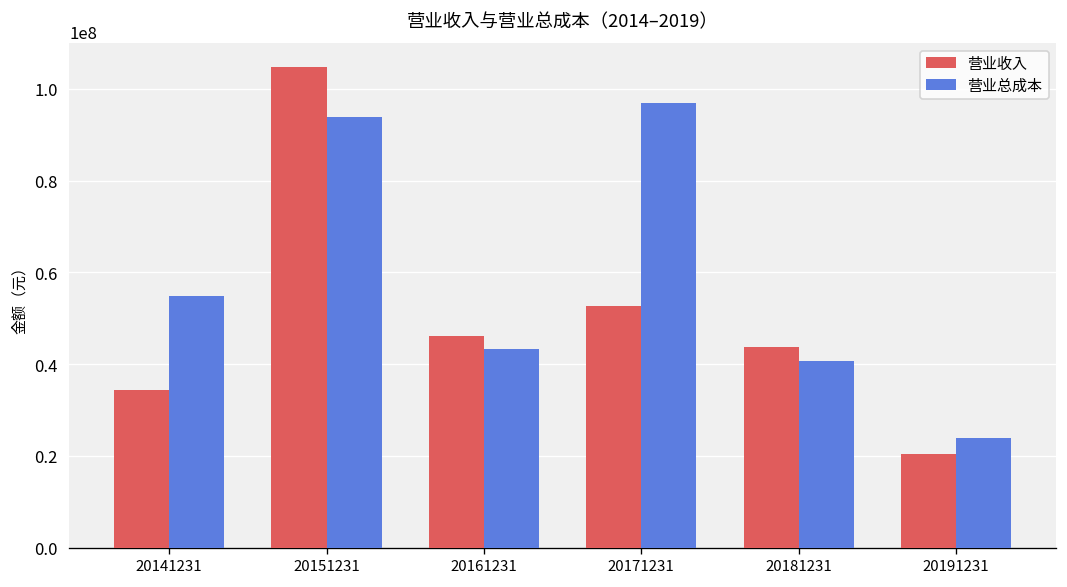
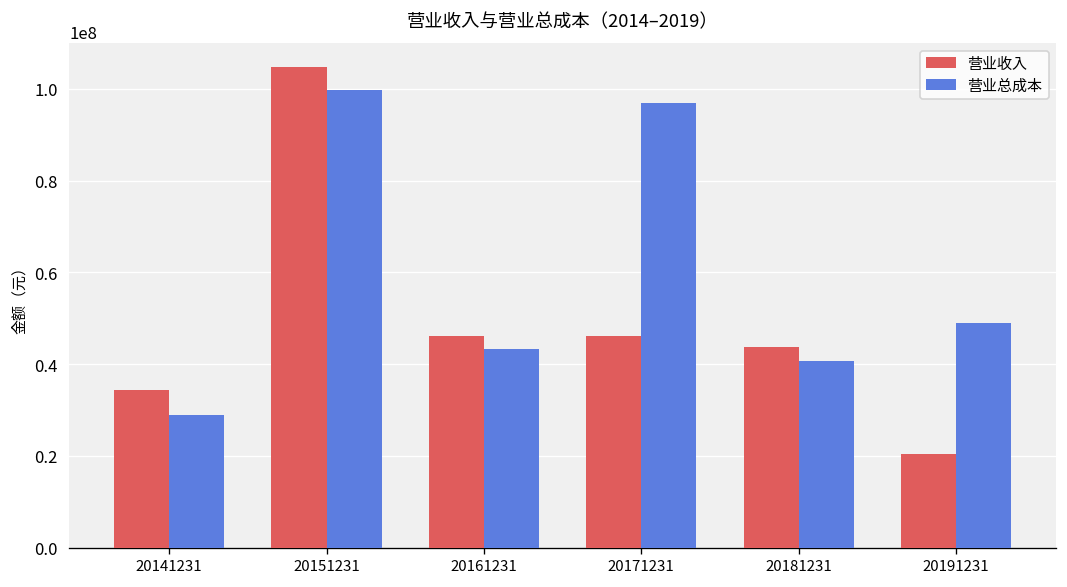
营业总成本, 20141231: 55000000 -> 29000000
营业总成本, 20151231: 94000000 -> 100000000
营业收入, 20171231: 53000000 -> 46000000
营业总成本, 20191231: 24000000 -> 49000000
